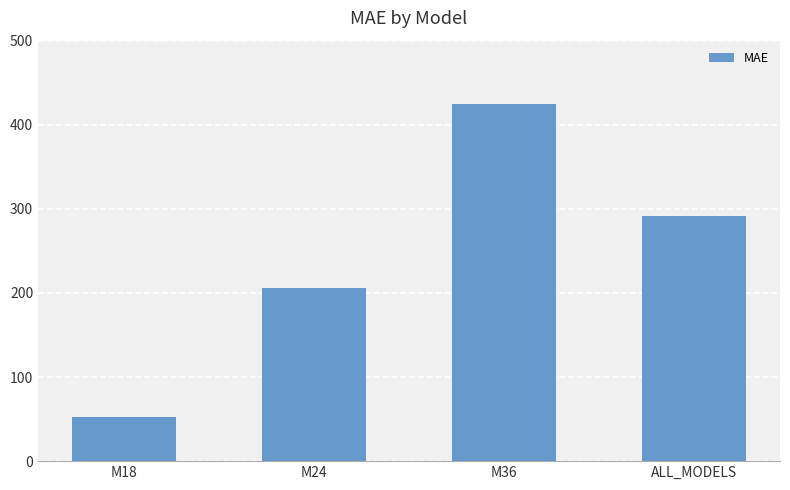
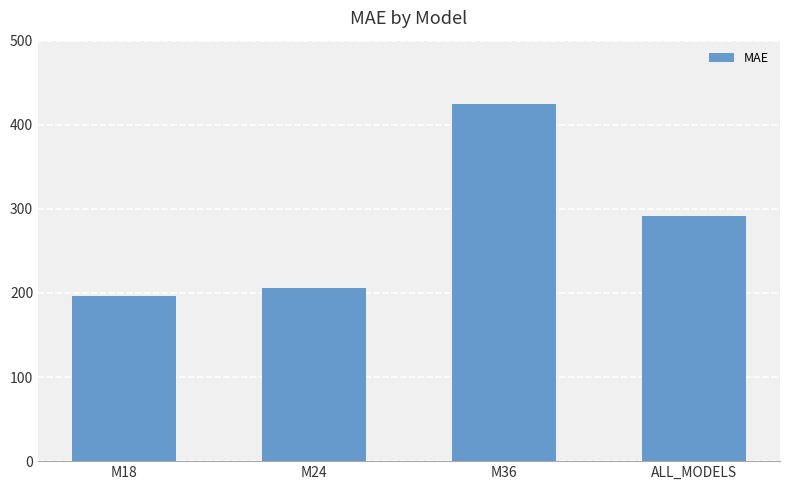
M18: 50 -> 200
